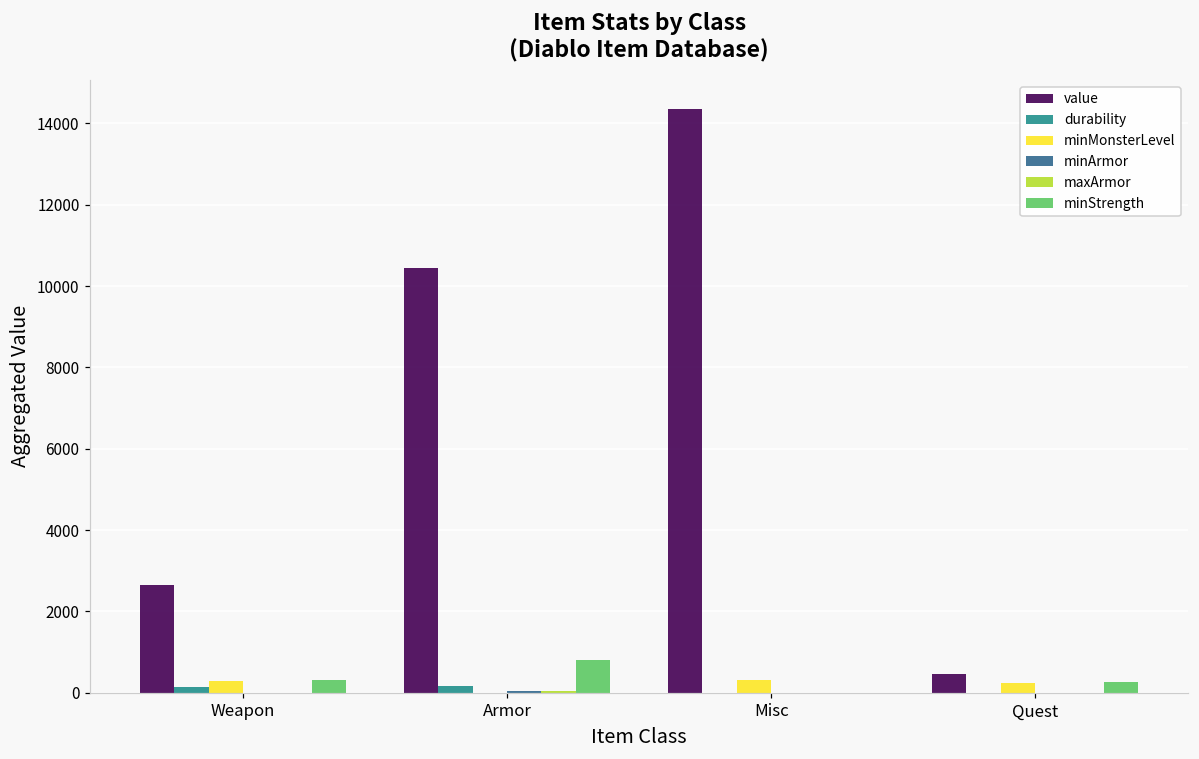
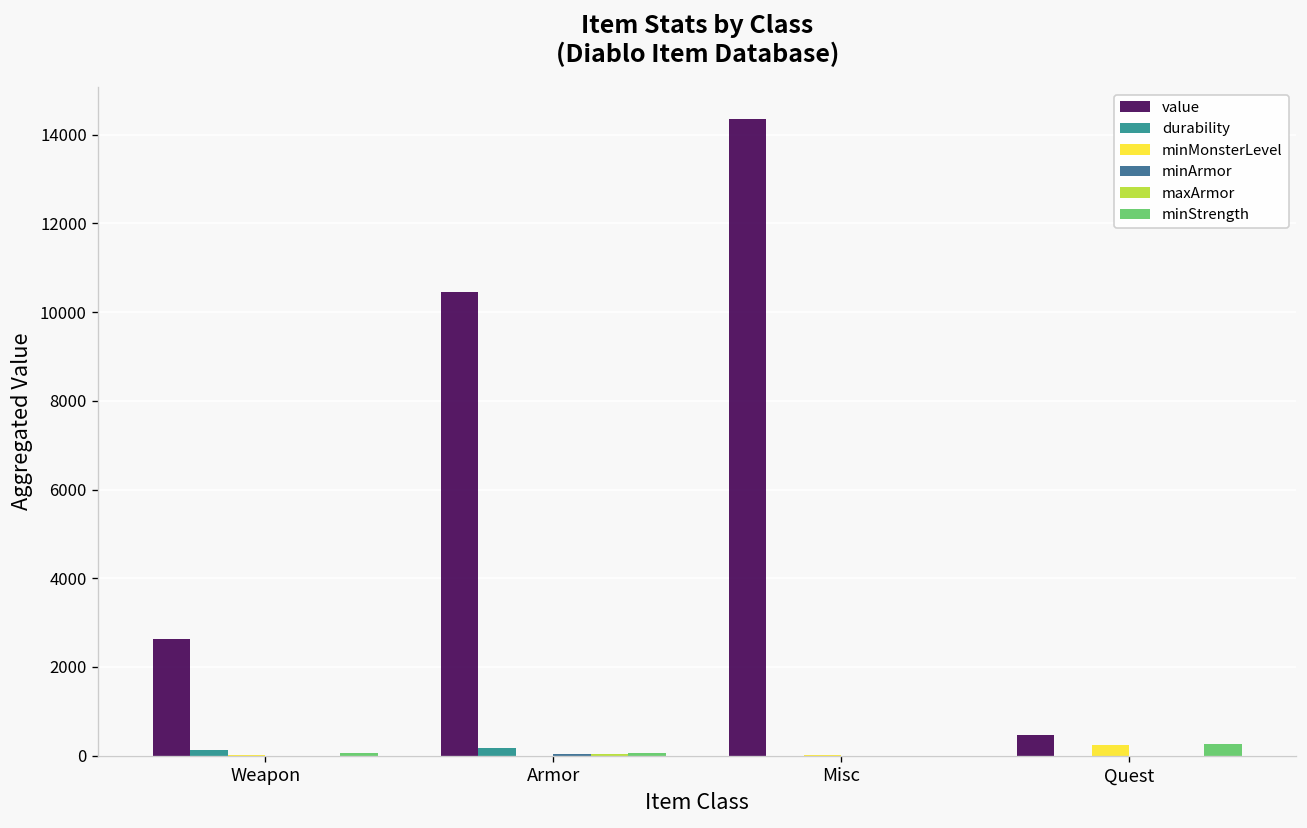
minMonsterLevel, Weapon: 300 -> 0
minStrength, Weapon: 300 -> 100
minStrength, Armor: 800 -> 100
minMonsterLevel, Misc: 300 -> 0
